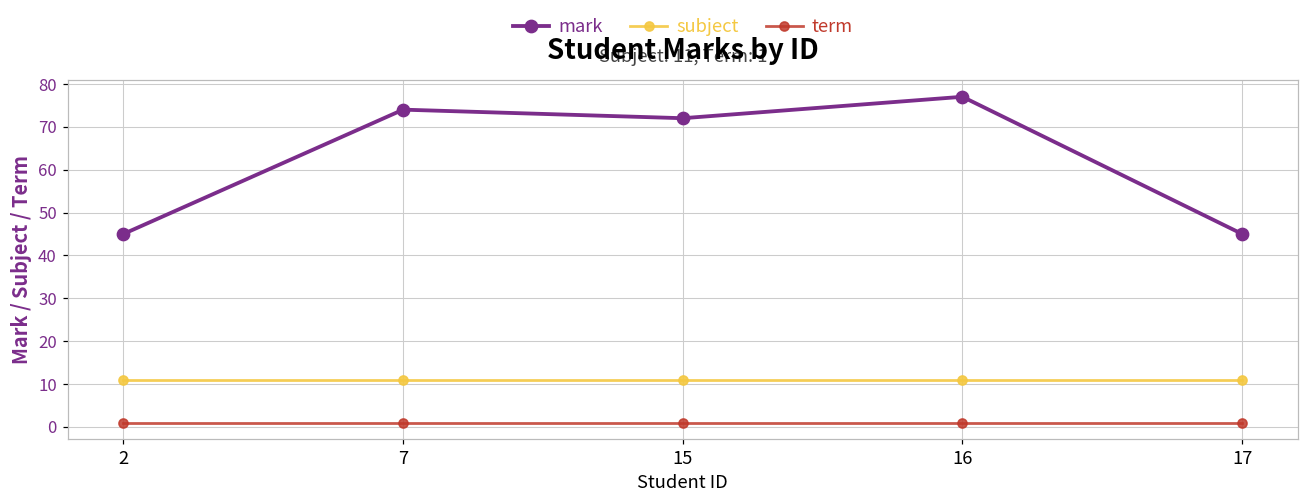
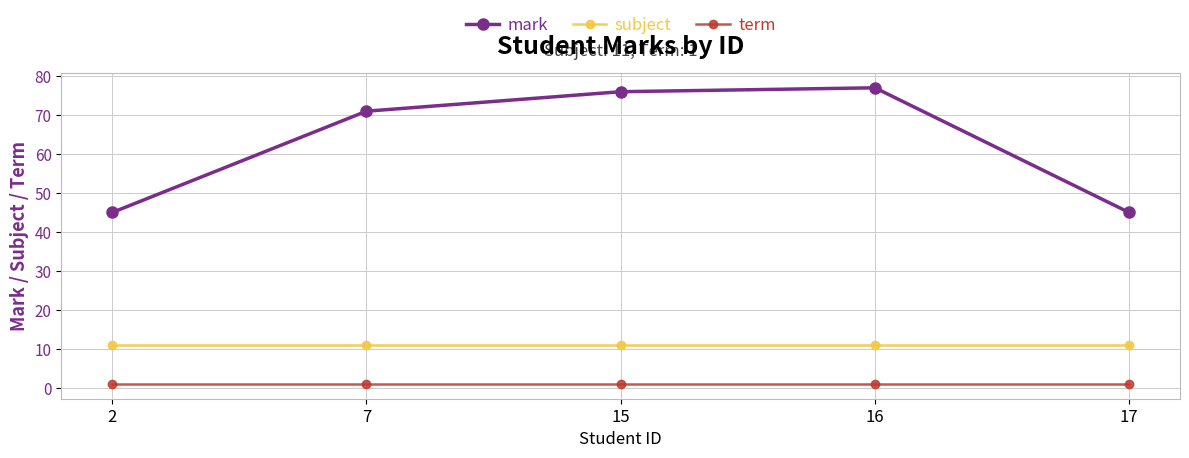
mark, 7: 74 -> 71
mark, 15: 72 -> 76
